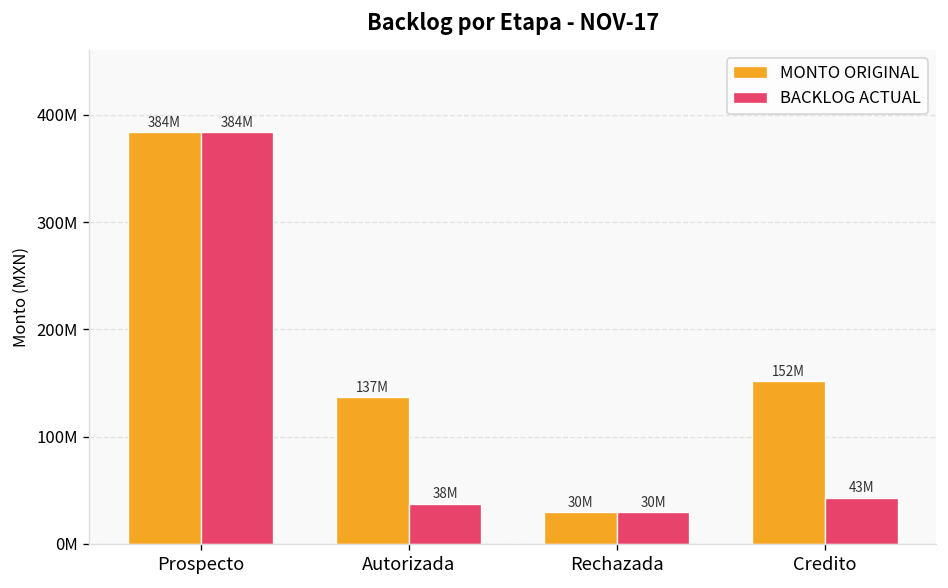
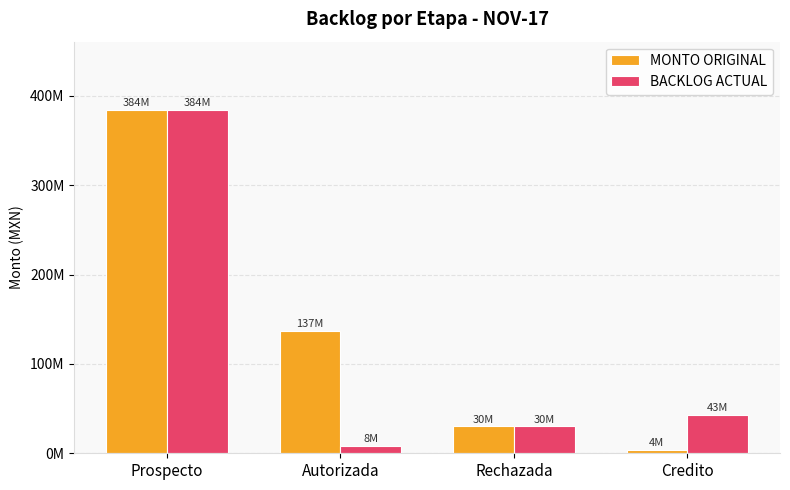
BACKLOG ACTUAL, Autorizada: 38M -> 8M
MONTO ORIGINAL, Credito: 152M -> 4M
